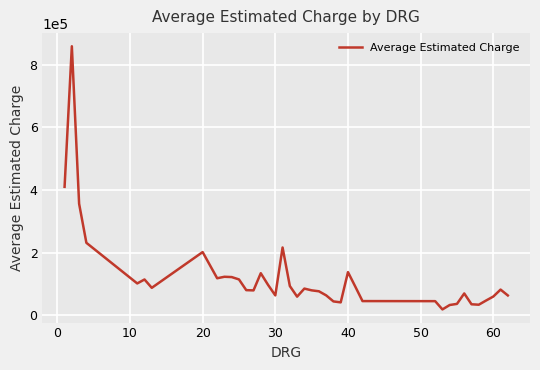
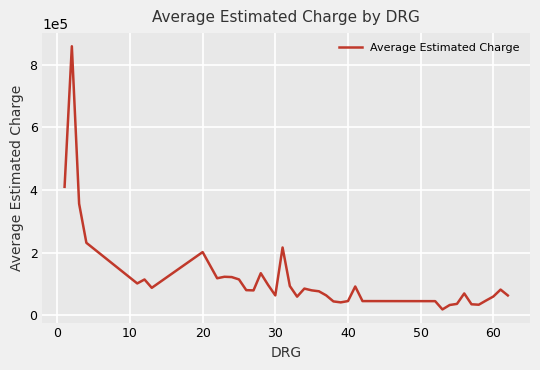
40: 140000 -> 50000
